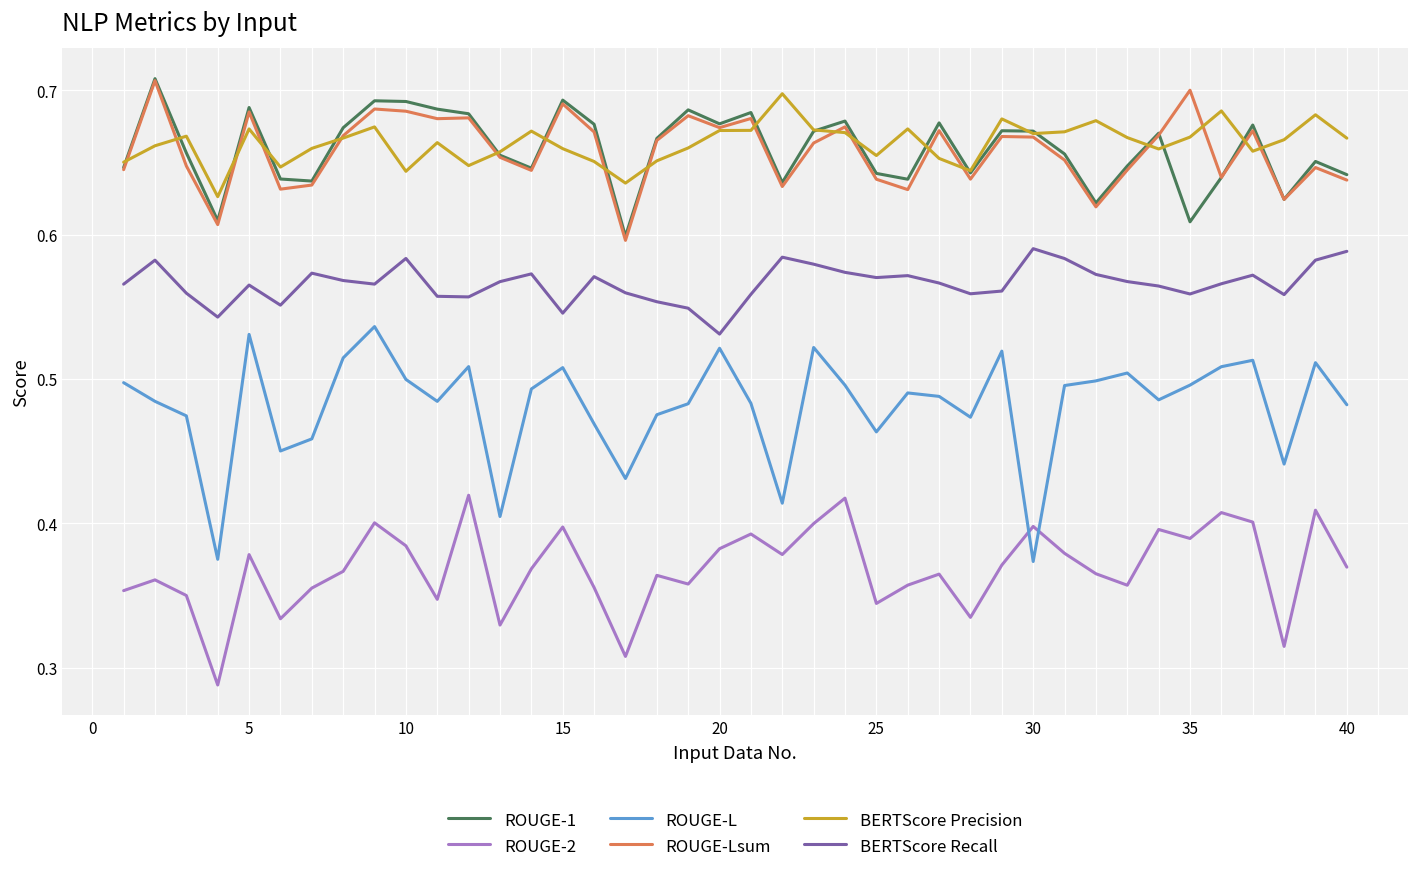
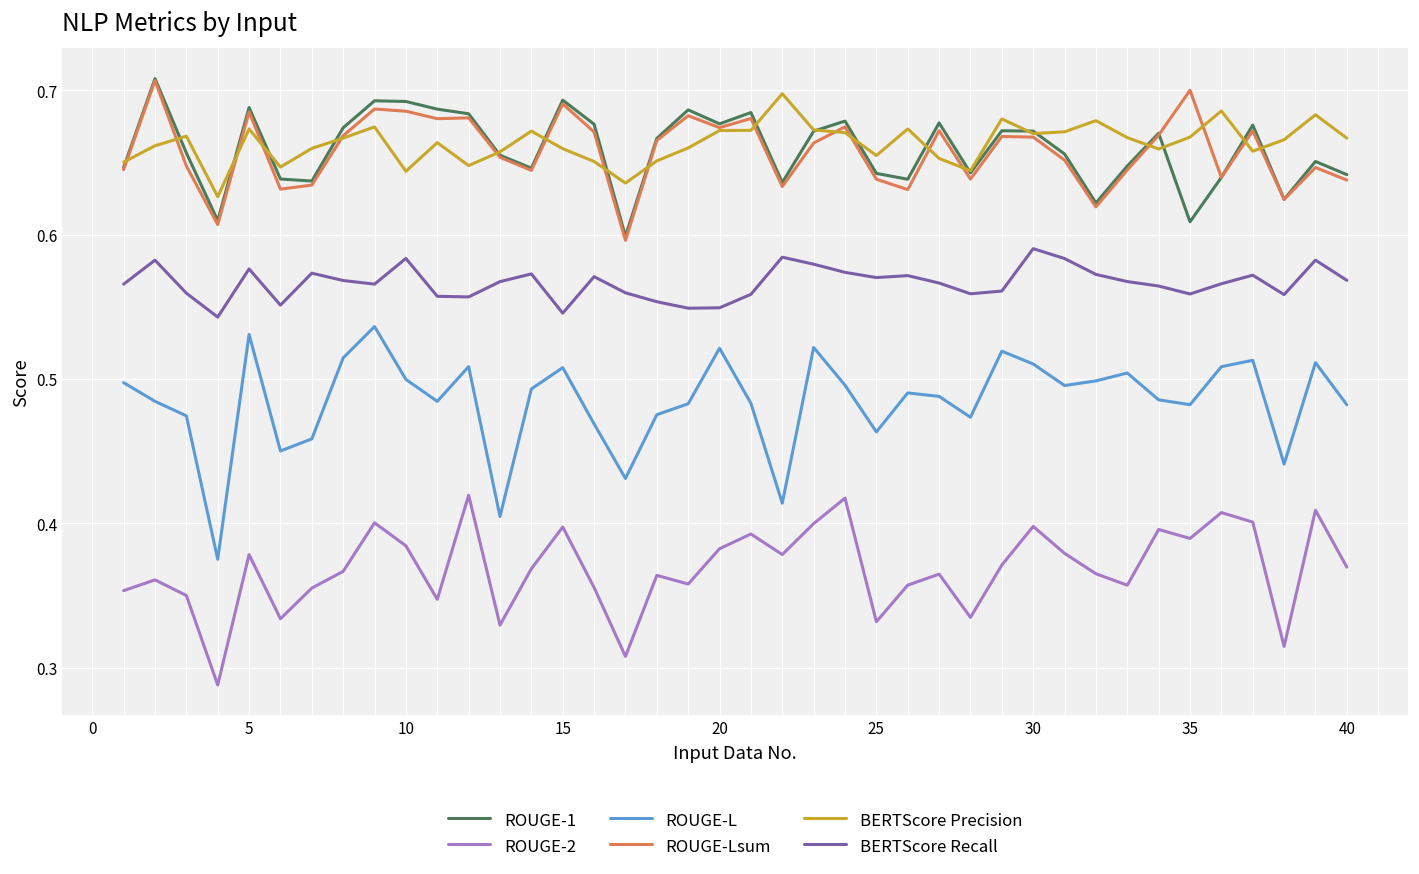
BERTScore Recall, 5: 0.565 -> 0.576
BERTScore Recall, 20: 0.531 -> 0.549
ROUGE-2, 25: 0.344 -> 0.332
ROUGE-L, 30: 0.373 -> 0.510
ROUGE-L, 35: 0.496 -> 0.482
BERTScore Recall, 40: 0.588 -> 0.568
